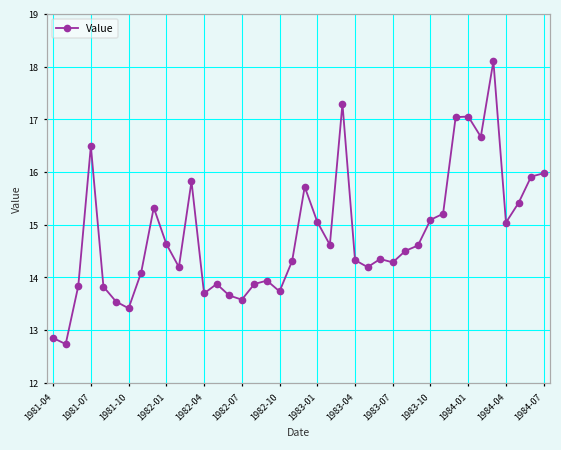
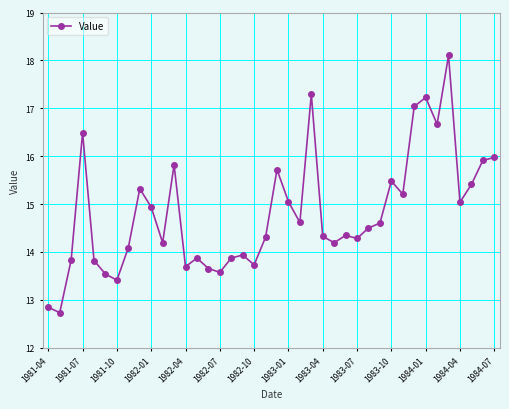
1982-01: 14.6 -> 14.9
1983-10: 15.1 -> 15.5
1984-01: 17.1 -> 17.2
